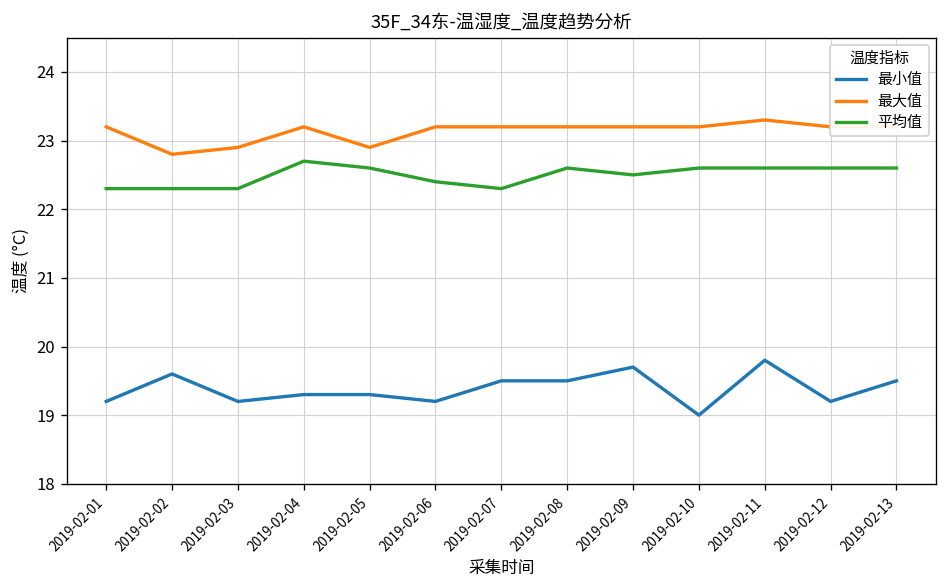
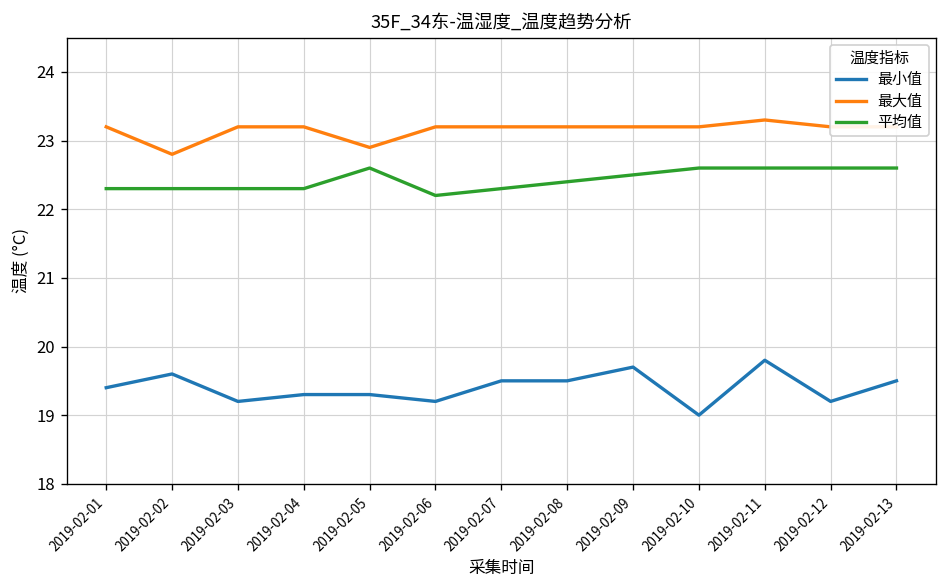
最小值, 2019-02-01: 19.2 -> 19.4
最大值, 2019-02-03: 22.9 -> 23.2
平均值, 2019-02-04: 22.7 -> 22.3
平均值, 2019-02-06: 22.4 -> 22.2
平均值, 2019-02-08: 22.6 -> 22.4
